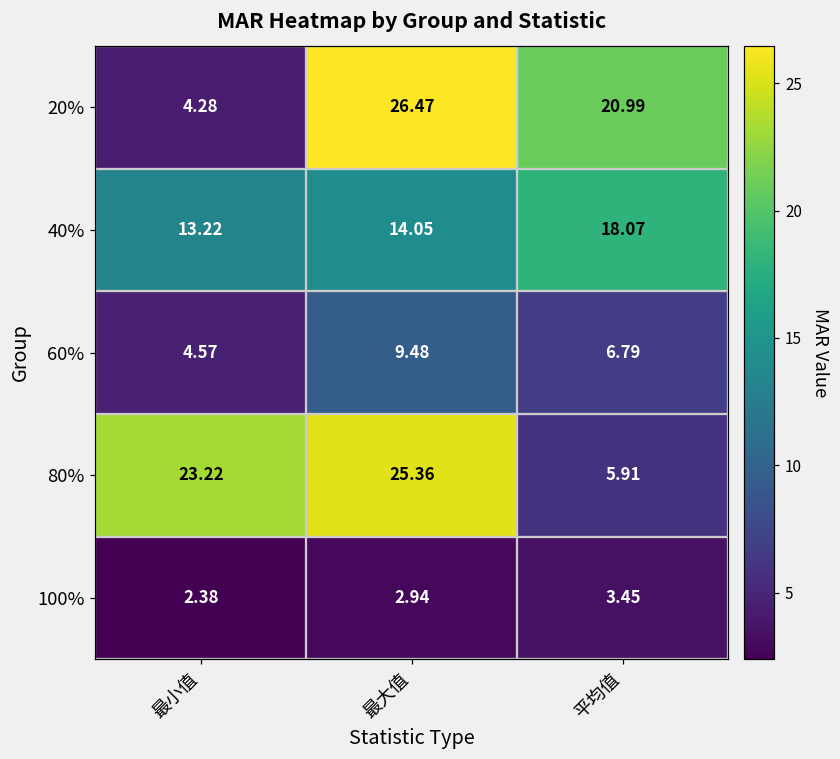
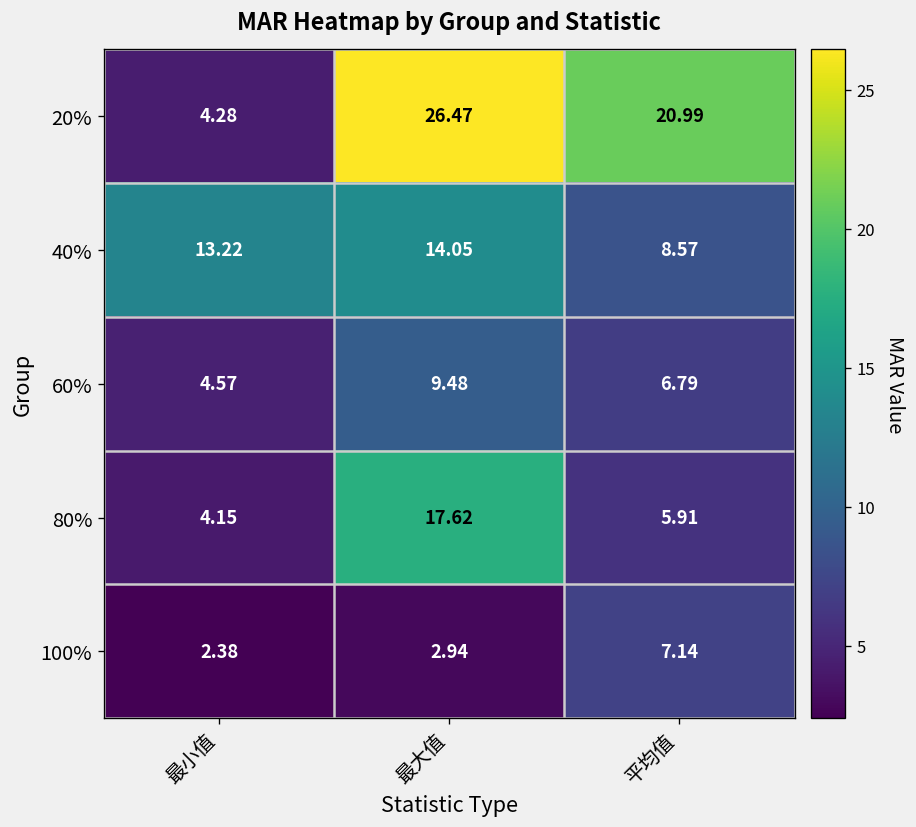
40%, 平均值: 18.07 -> 8.57
80%, 最小值: 23.22 -> 4.15
80%, 最大值: 25.36 -> 17.62
100%, 平均值: 3.45 -> 7.14
